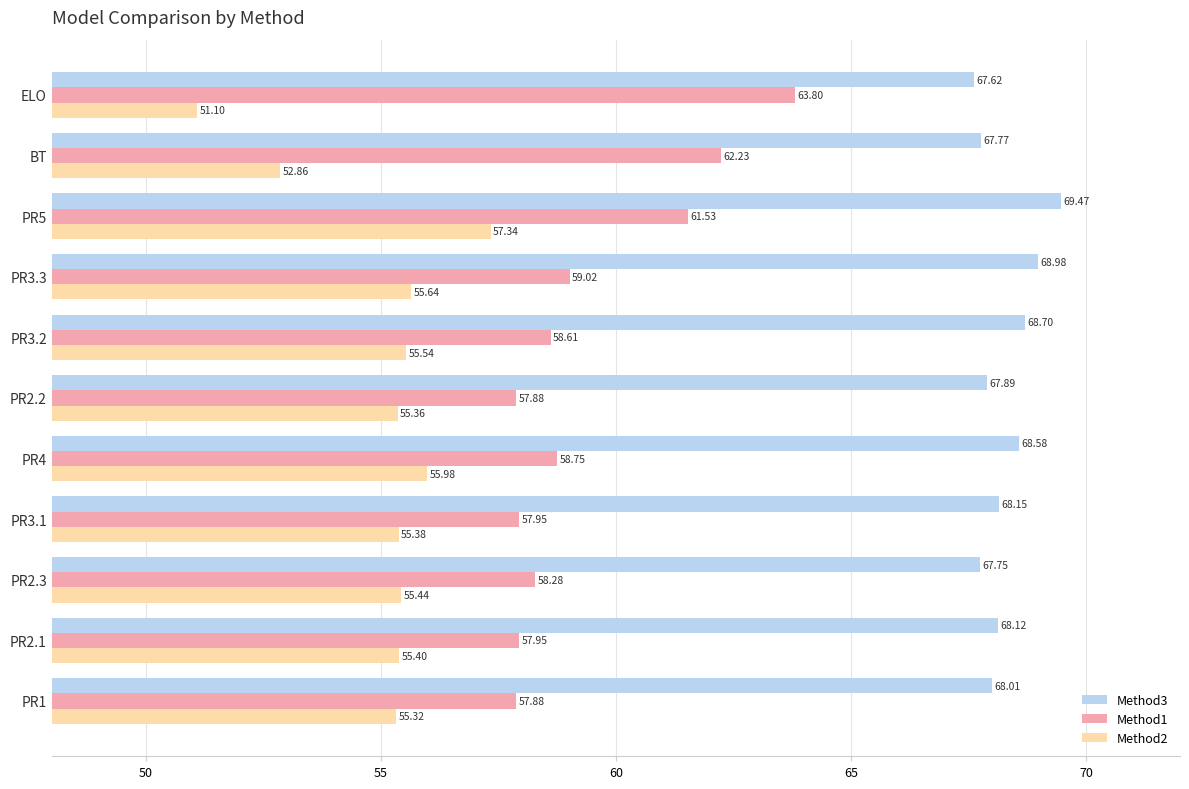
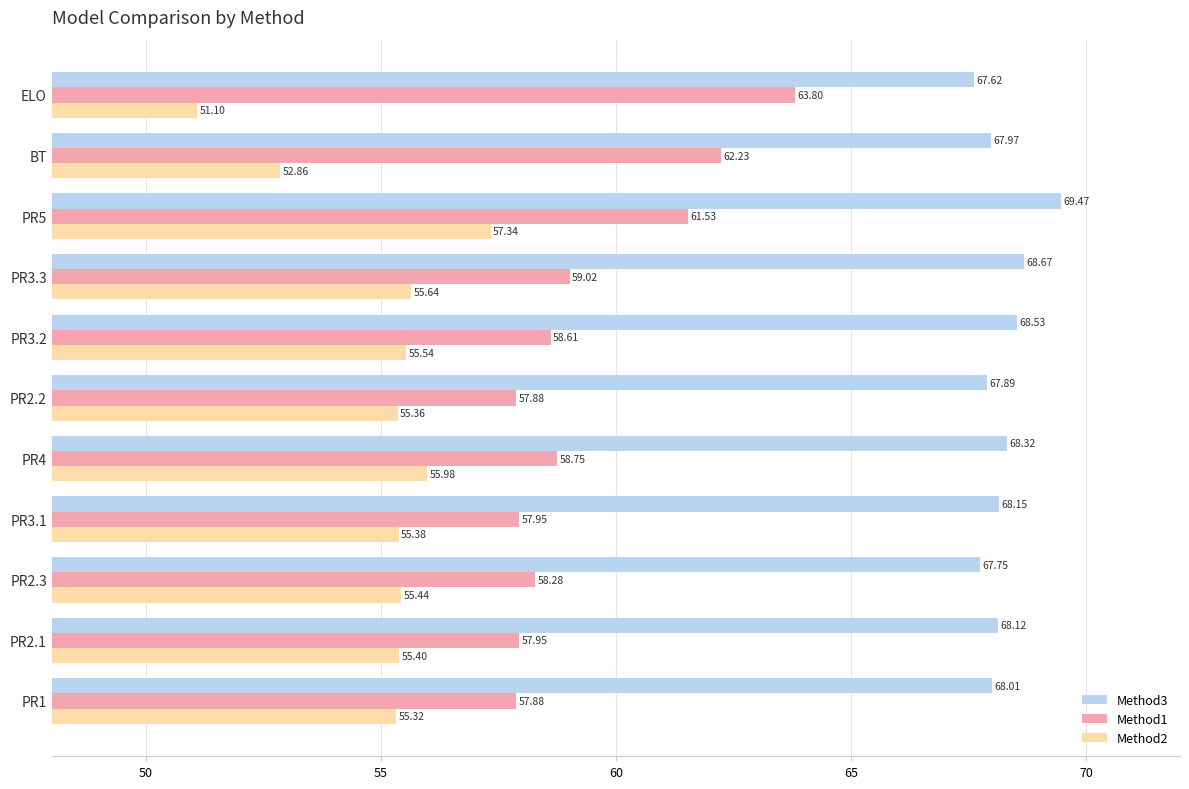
Method3, BT: 67.77 -> 67.97
Method3, PR3.3: 68.98 -> 68.67
Method3, PR3.2: 68.70 -> 68.53
Method3, PR4: 68.58 -> 68.32
